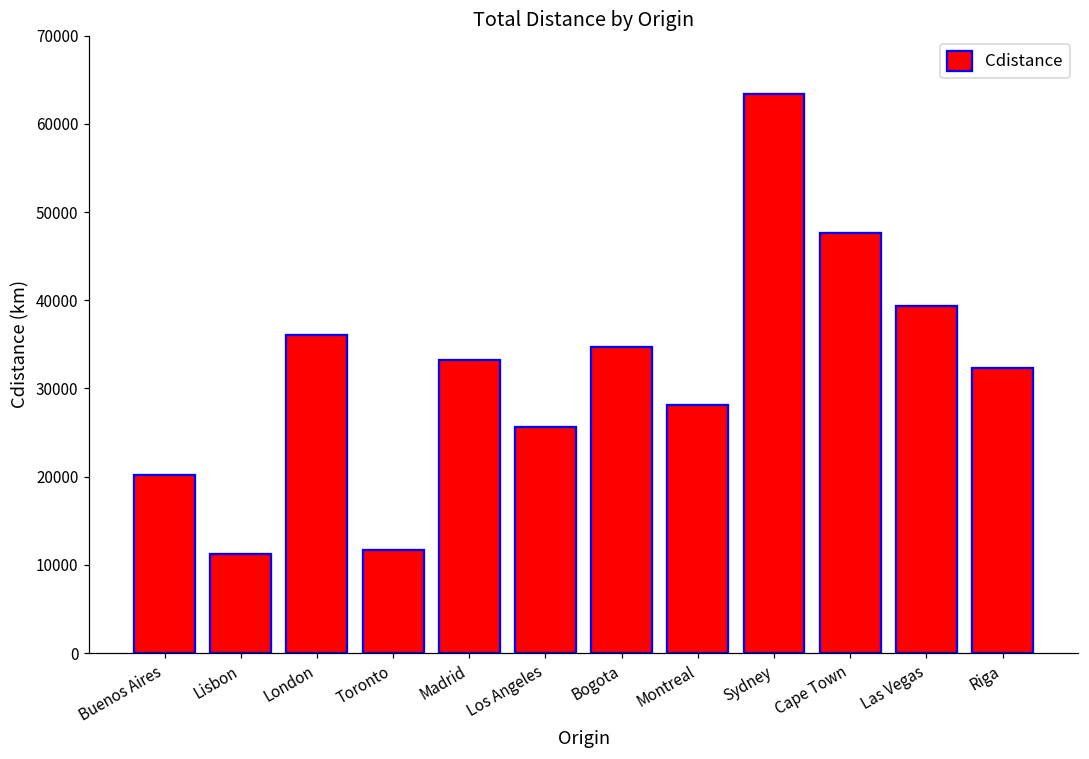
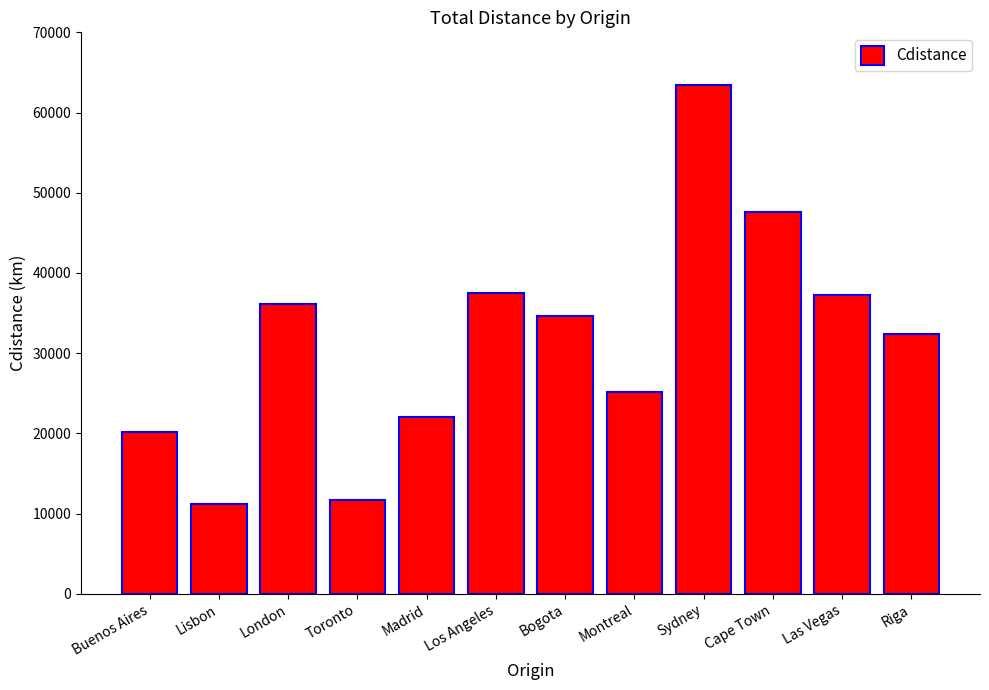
Madrid: 33000 -> 22000
Los Angeles: 26000 -> 37000
Montreal: 28000 -> 25000
Las Vegas: 39000 -> 37000
